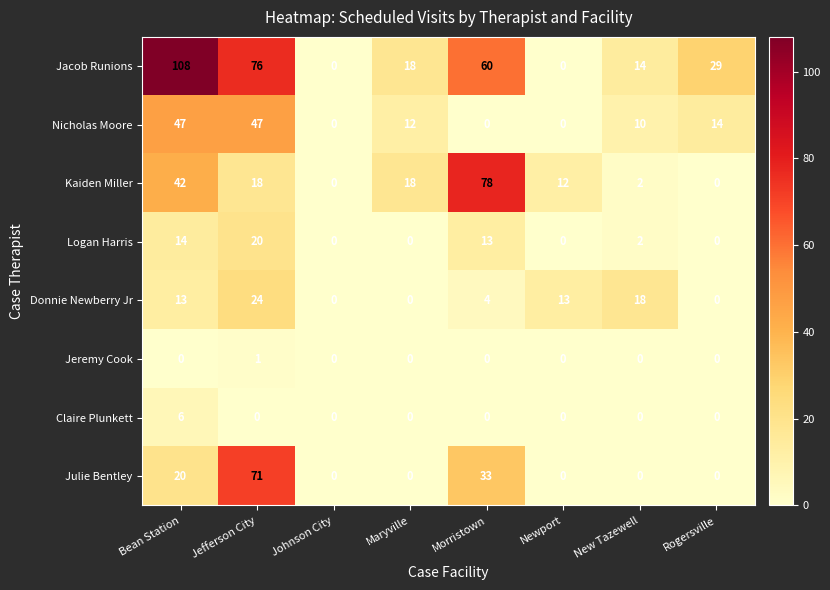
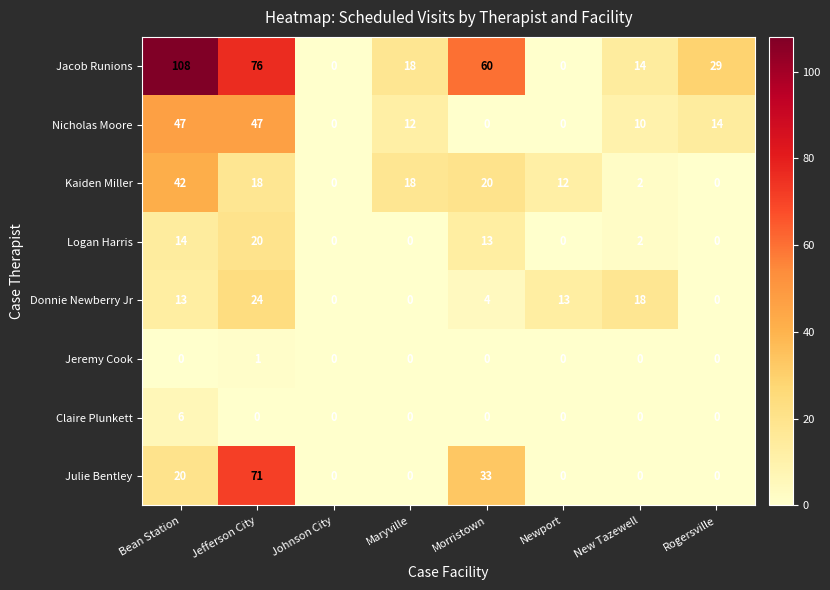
Kaiden Miller, Morristown: 78 -> 20
